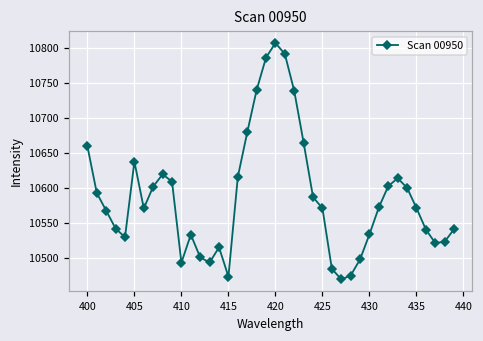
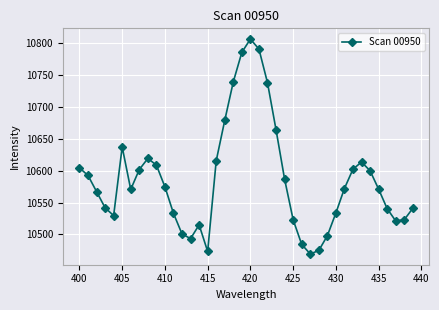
400: 10660 -> 10600
410: 10490 -> 10570
425: 10570 -> 10520
